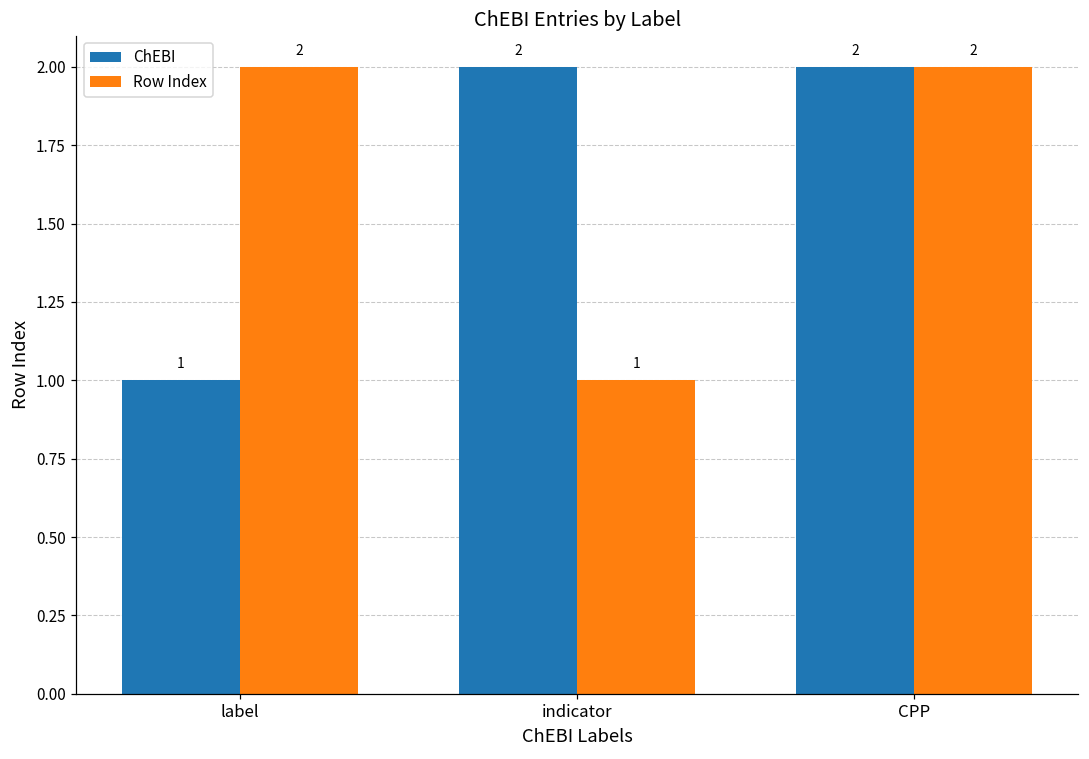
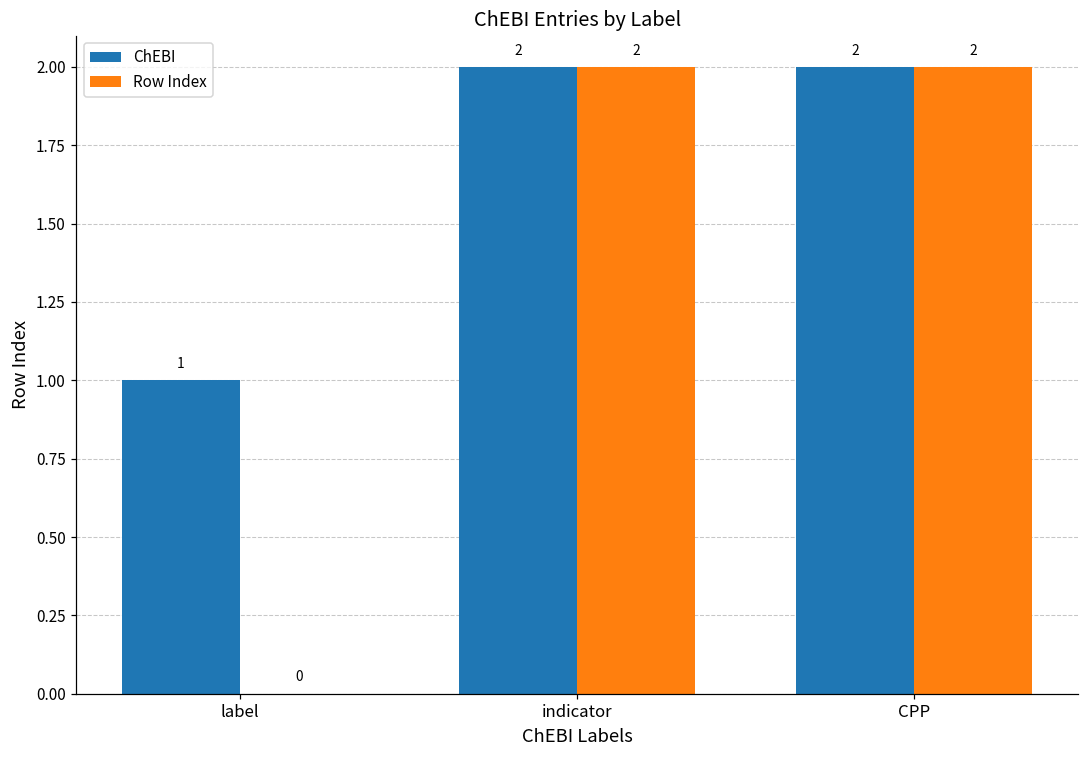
Row Index, label: 2 -> 0
Row Index, indicator: 1 -> 2
